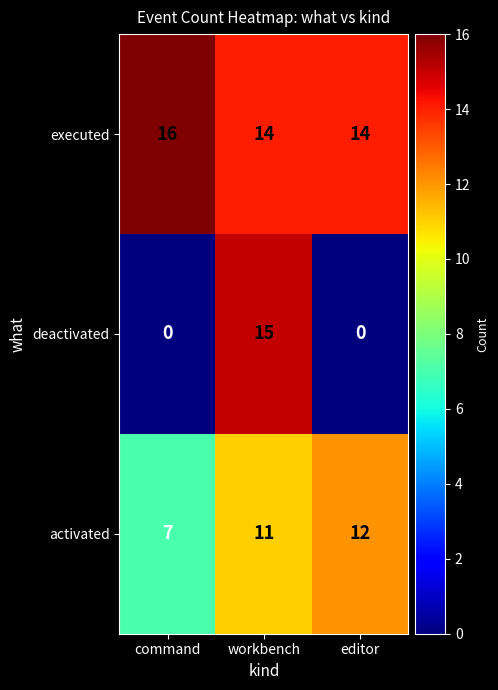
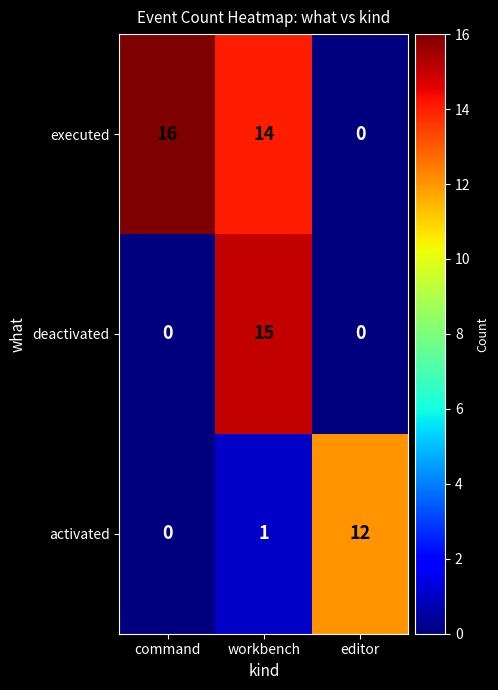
executed, editor: 14 -> 0
activated, command: 7 -> 0
activated, workbench: 11 -> 1
